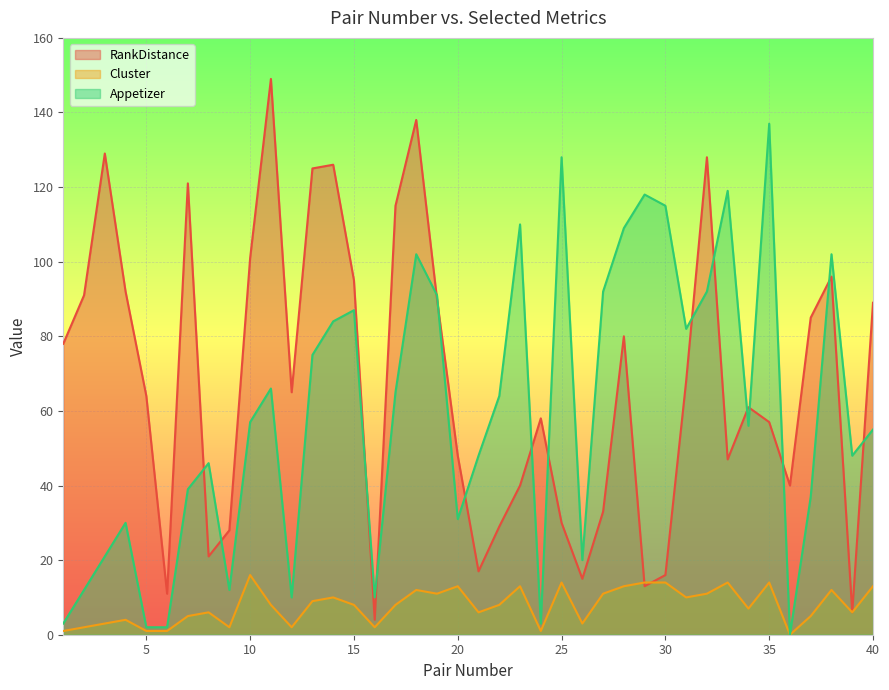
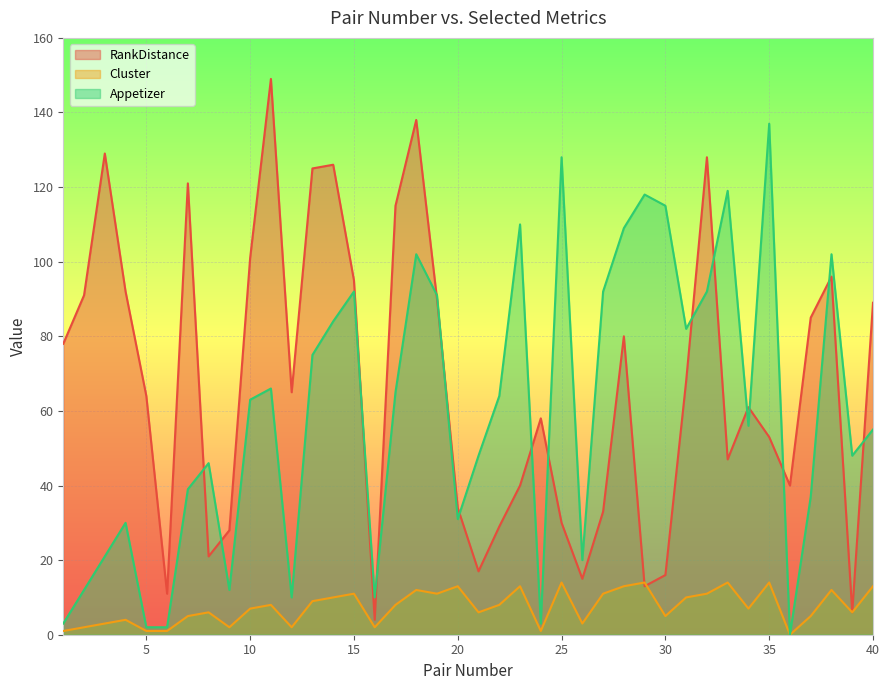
Cluster, 10: 16 -> 7
Appetizer, 10: 57 -> 63
Cluster, 15: 8 -> 11
Appetizer, 15: 87 -> 92
RankDistance, 20: 48 -> 34
Cluster, 30: 14 -> 5
RankDistance, 35: 57 -> 53
